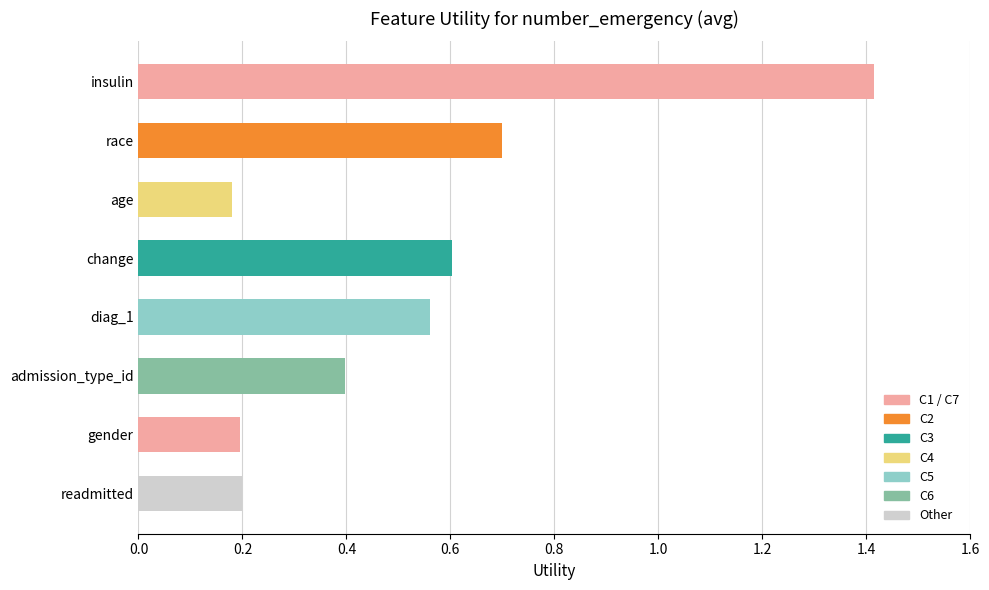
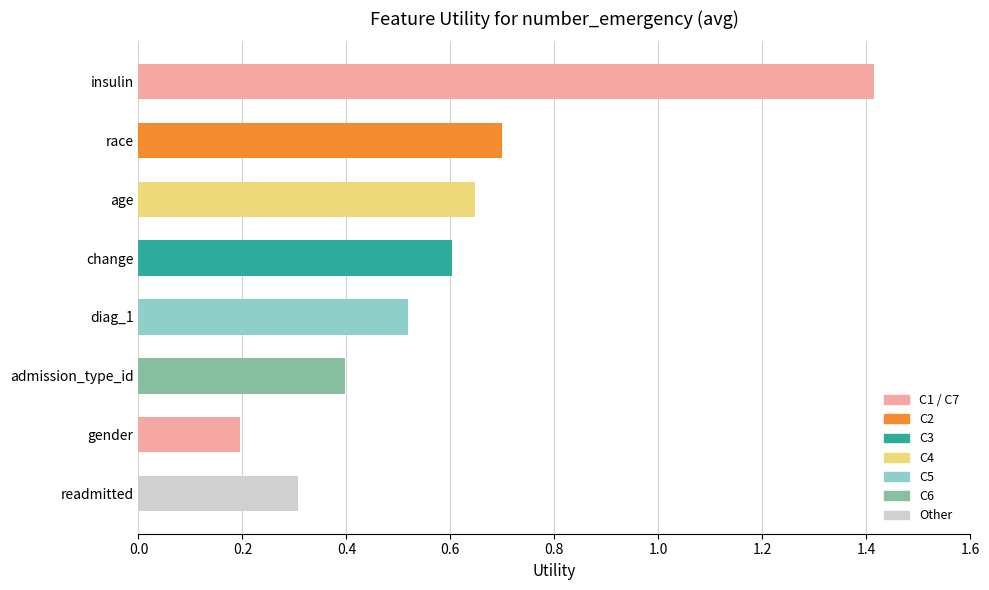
age: 0.18 -> 0.65
diag_1: 0.56 -> 0.52
readmitted: 0.20 -> 0.31
